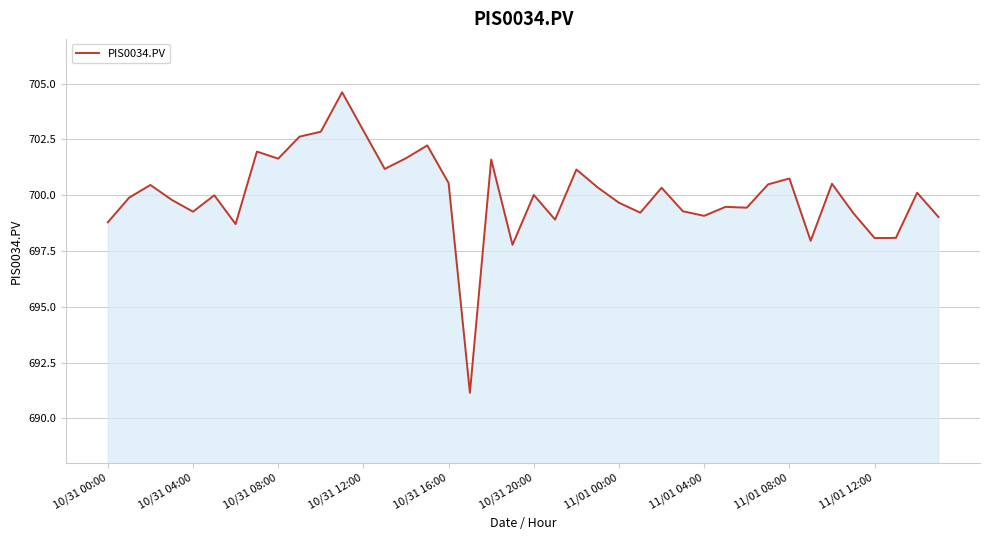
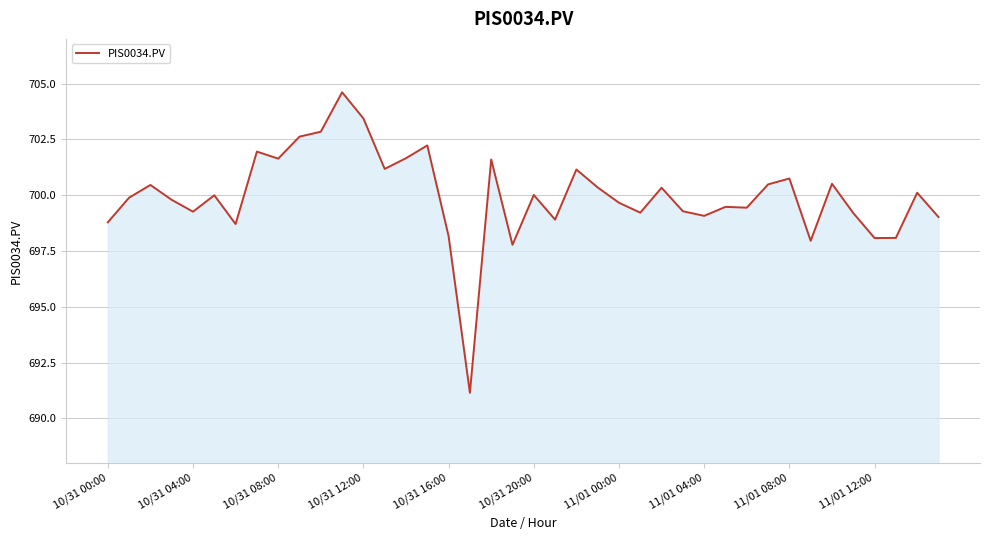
10/31 12:00: 702.9 -> 703.4
10/31 16:00: 700.5 -> 698.2
